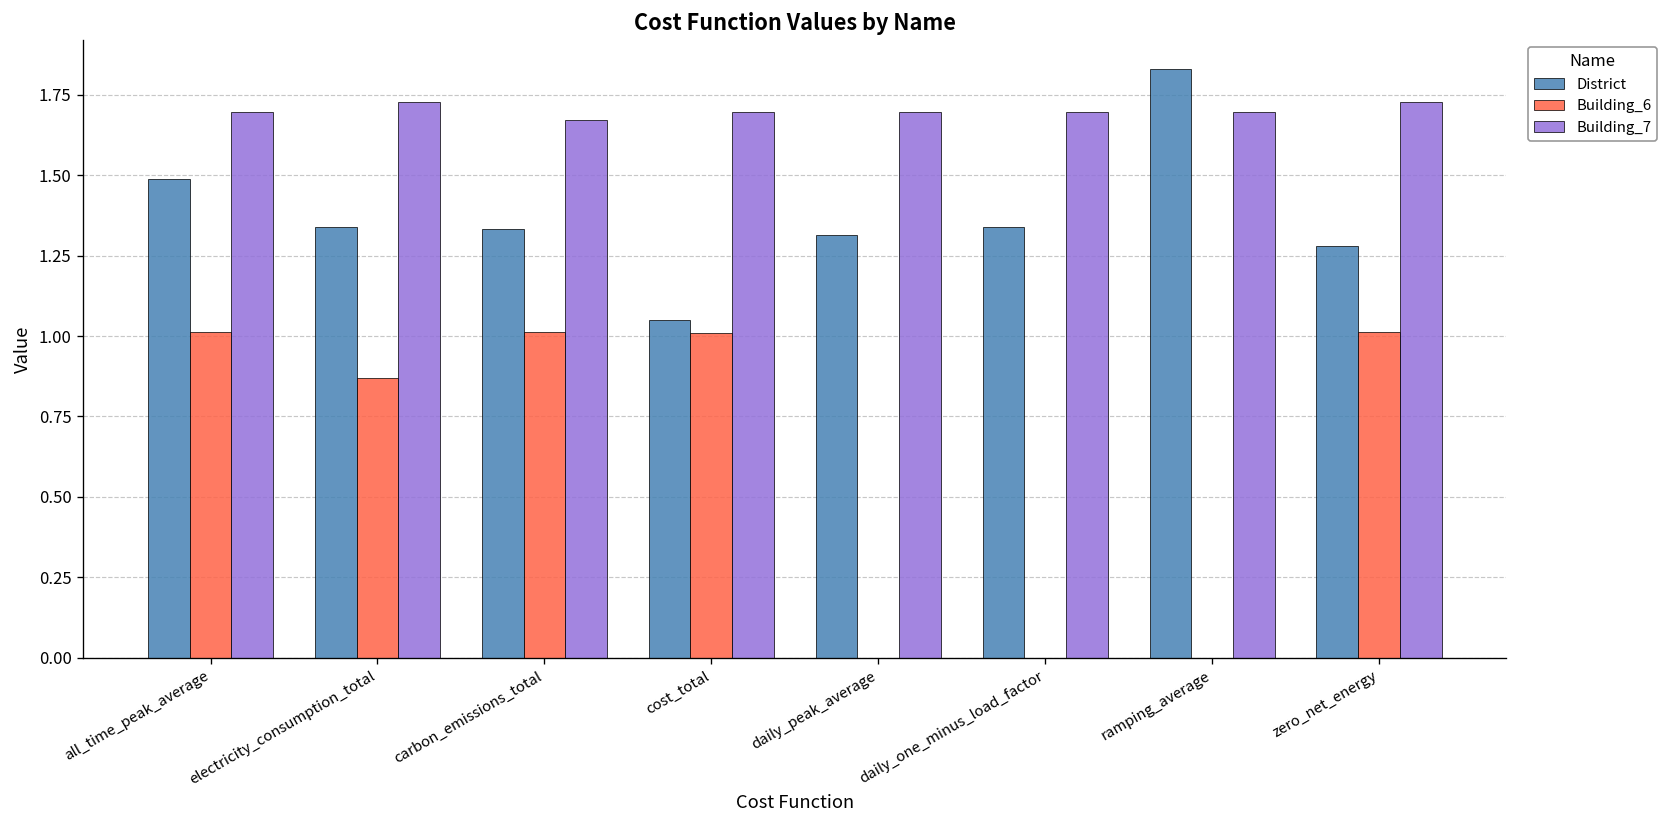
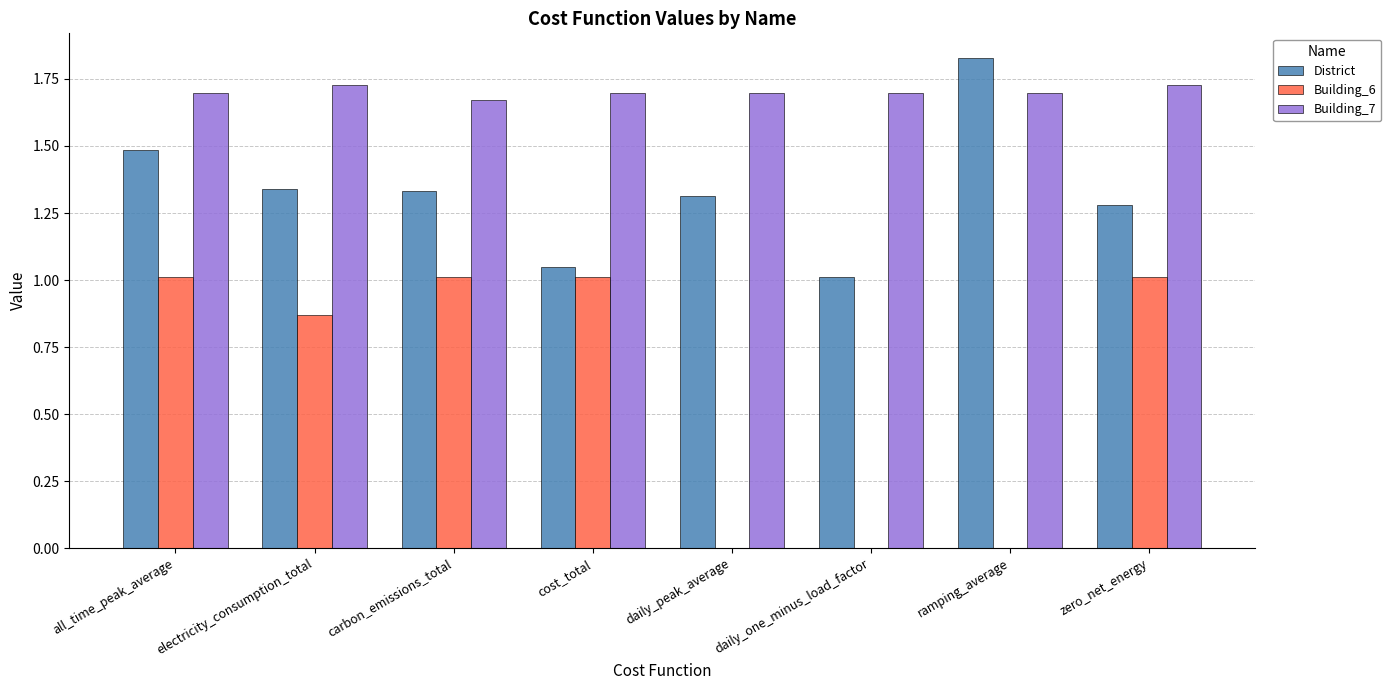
District, daily_one_minus_load_factor: 1.34 -> 1.01
